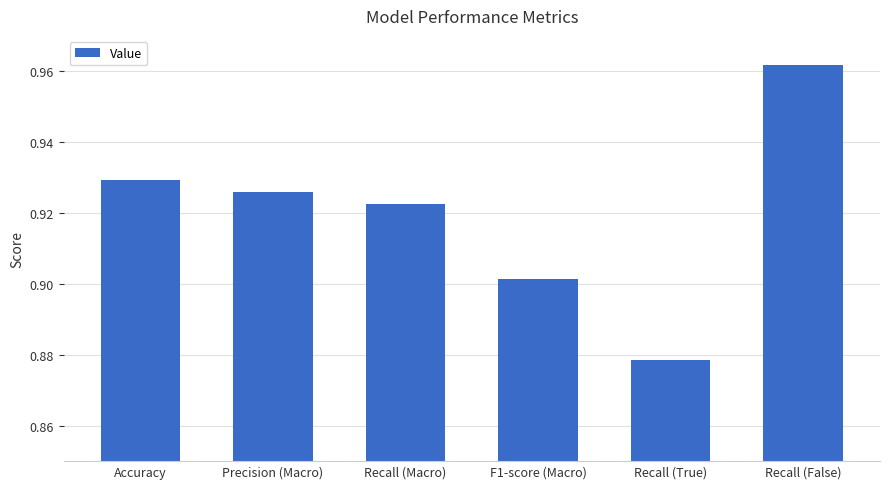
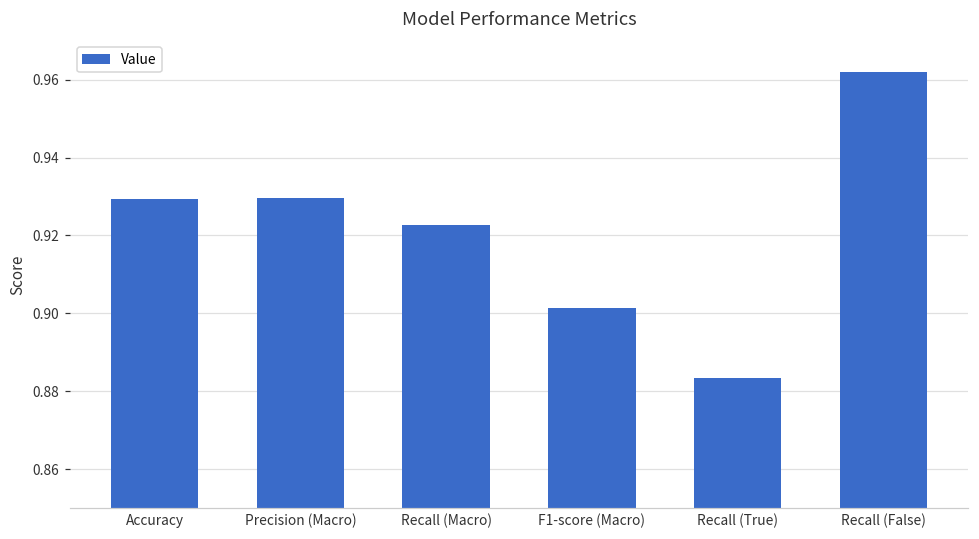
Precision (Macro): 0.926 -> 0.930
Recall (True): 0.879 -> 0.884
